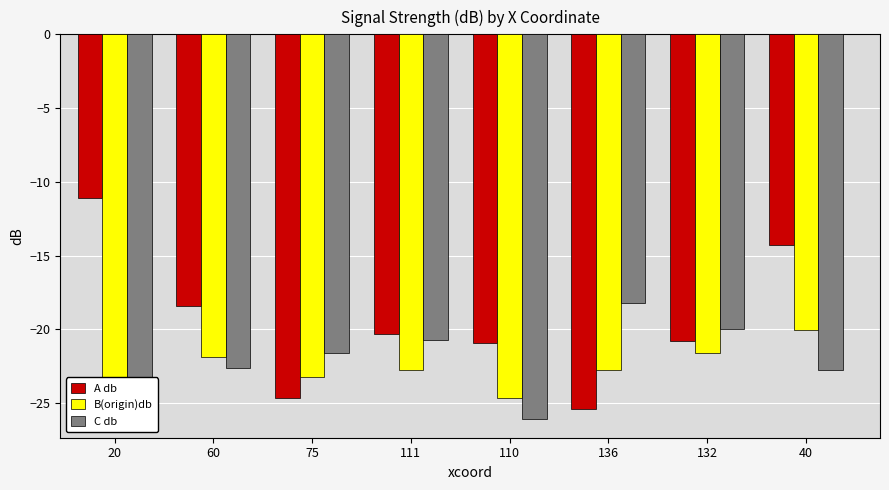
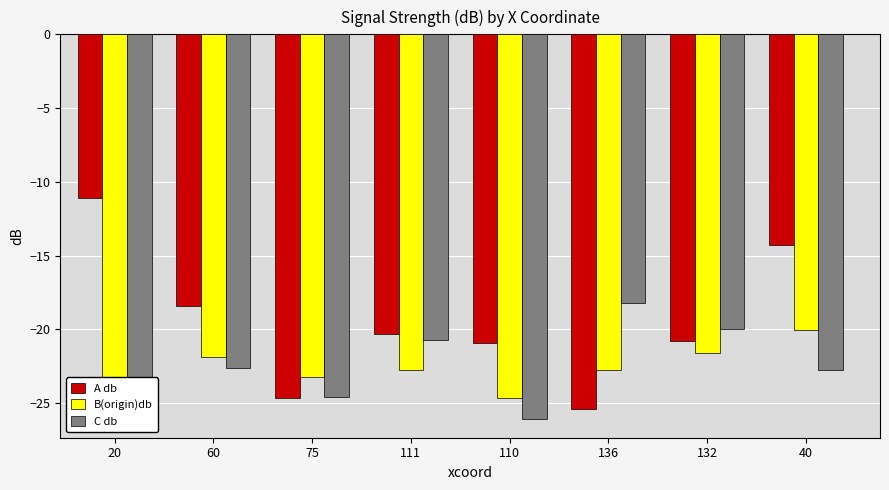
C db, 75: -21.6 -> -24.6
